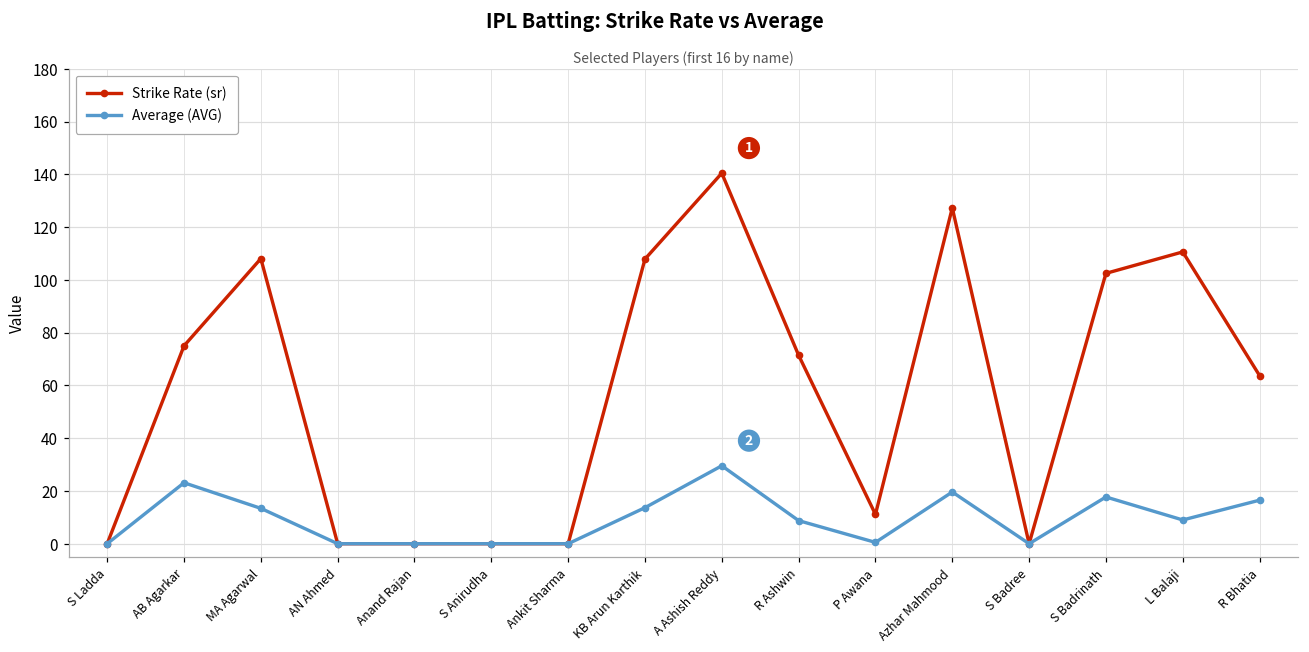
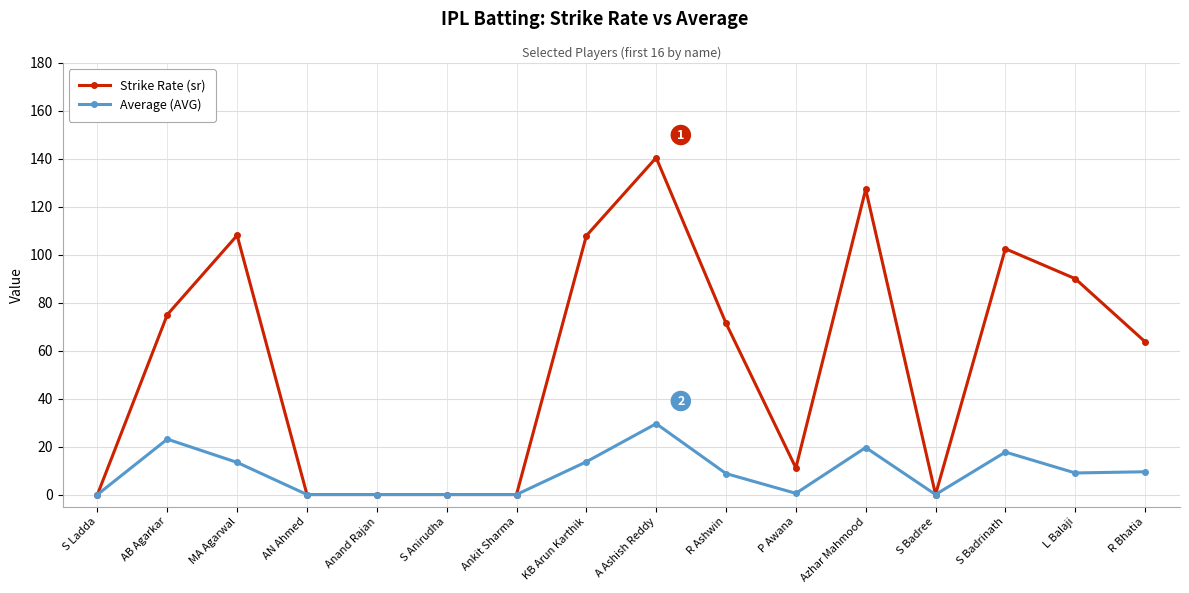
Strike Rate (sr), L Balaji: 111 -> 90
Average (AVG), R Bhatia: 17 -> 10
